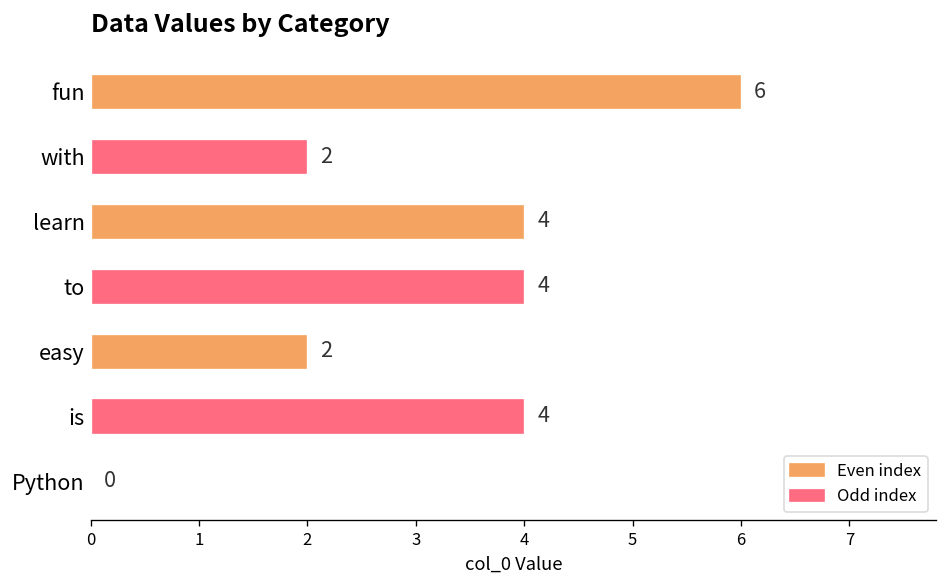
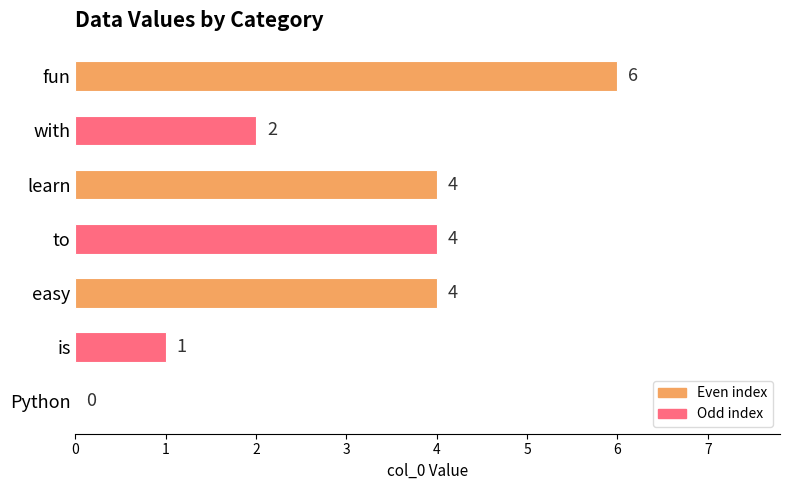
easy: 2 -> 4
is: 4 -> 1
